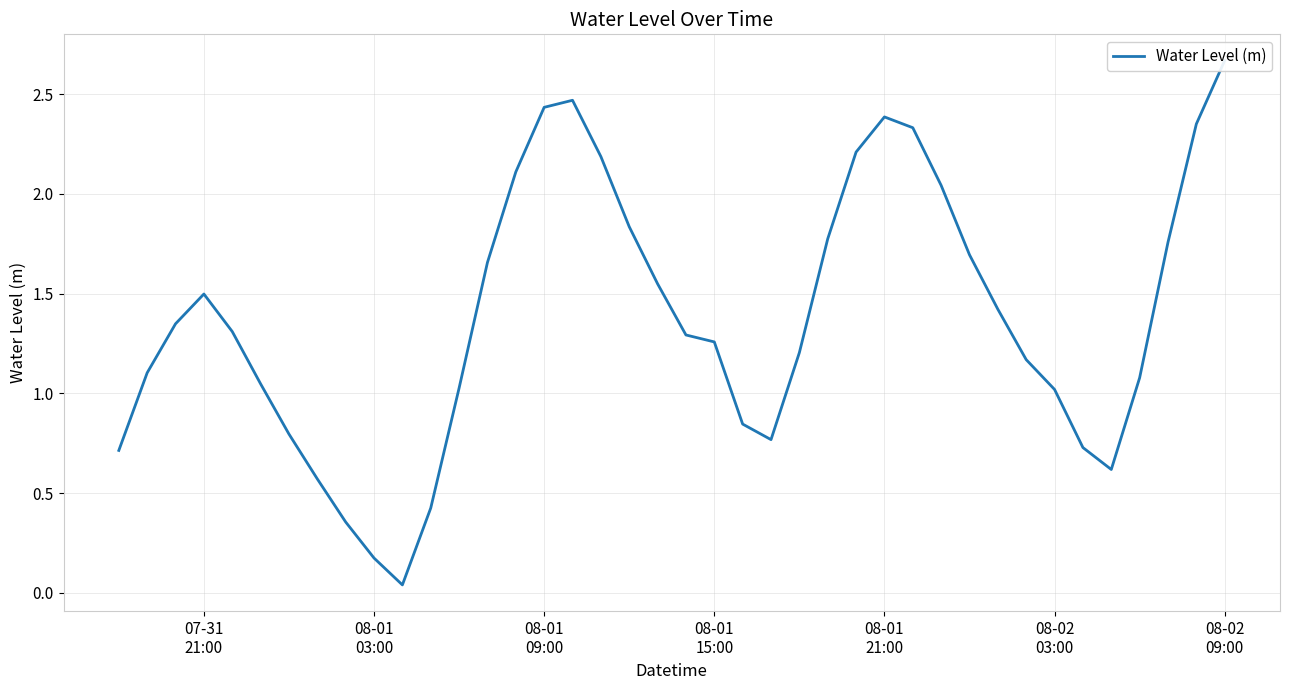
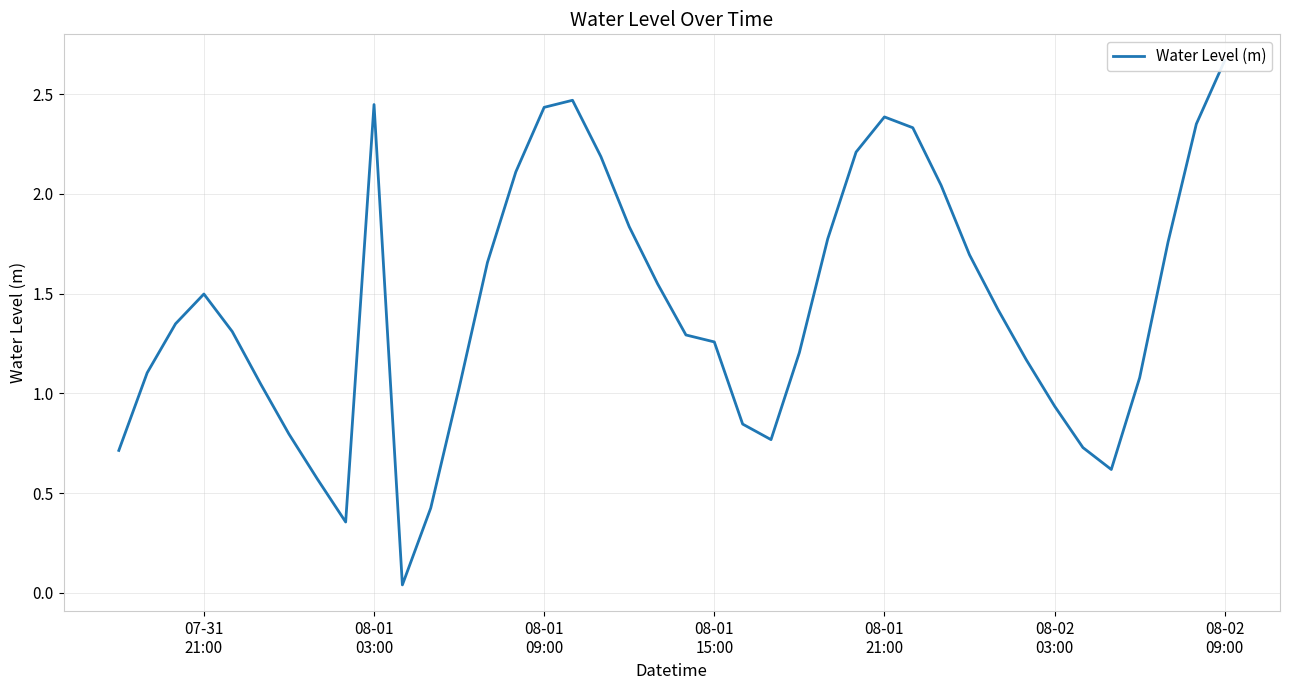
08-01 03:00: 0.17 -> 2.45
08-02 03:00: 1.02 -> 0.94
